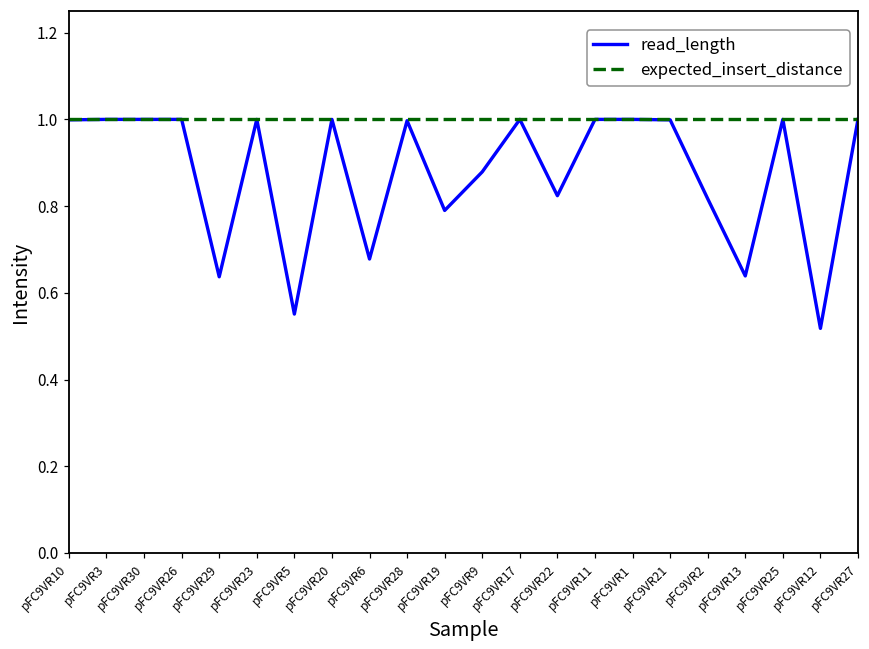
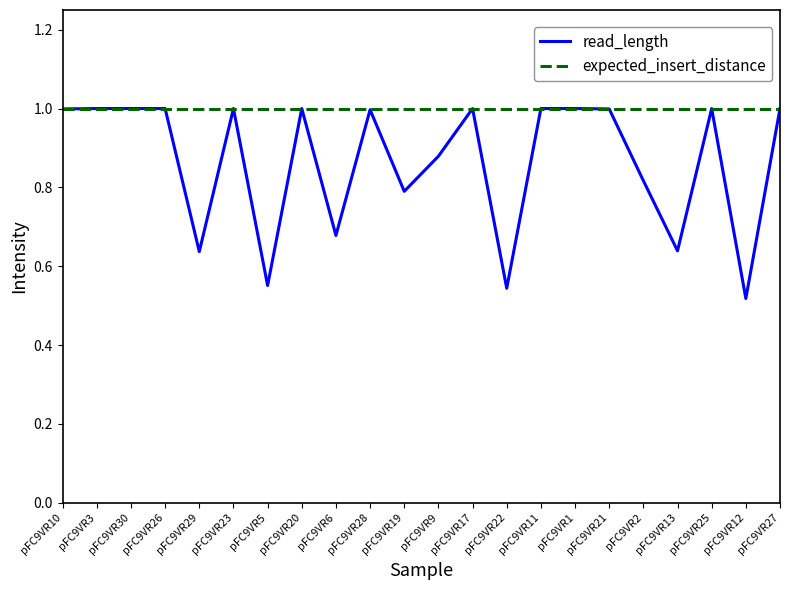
read_length, pFC9VR22: 0.82 -> 0.54
